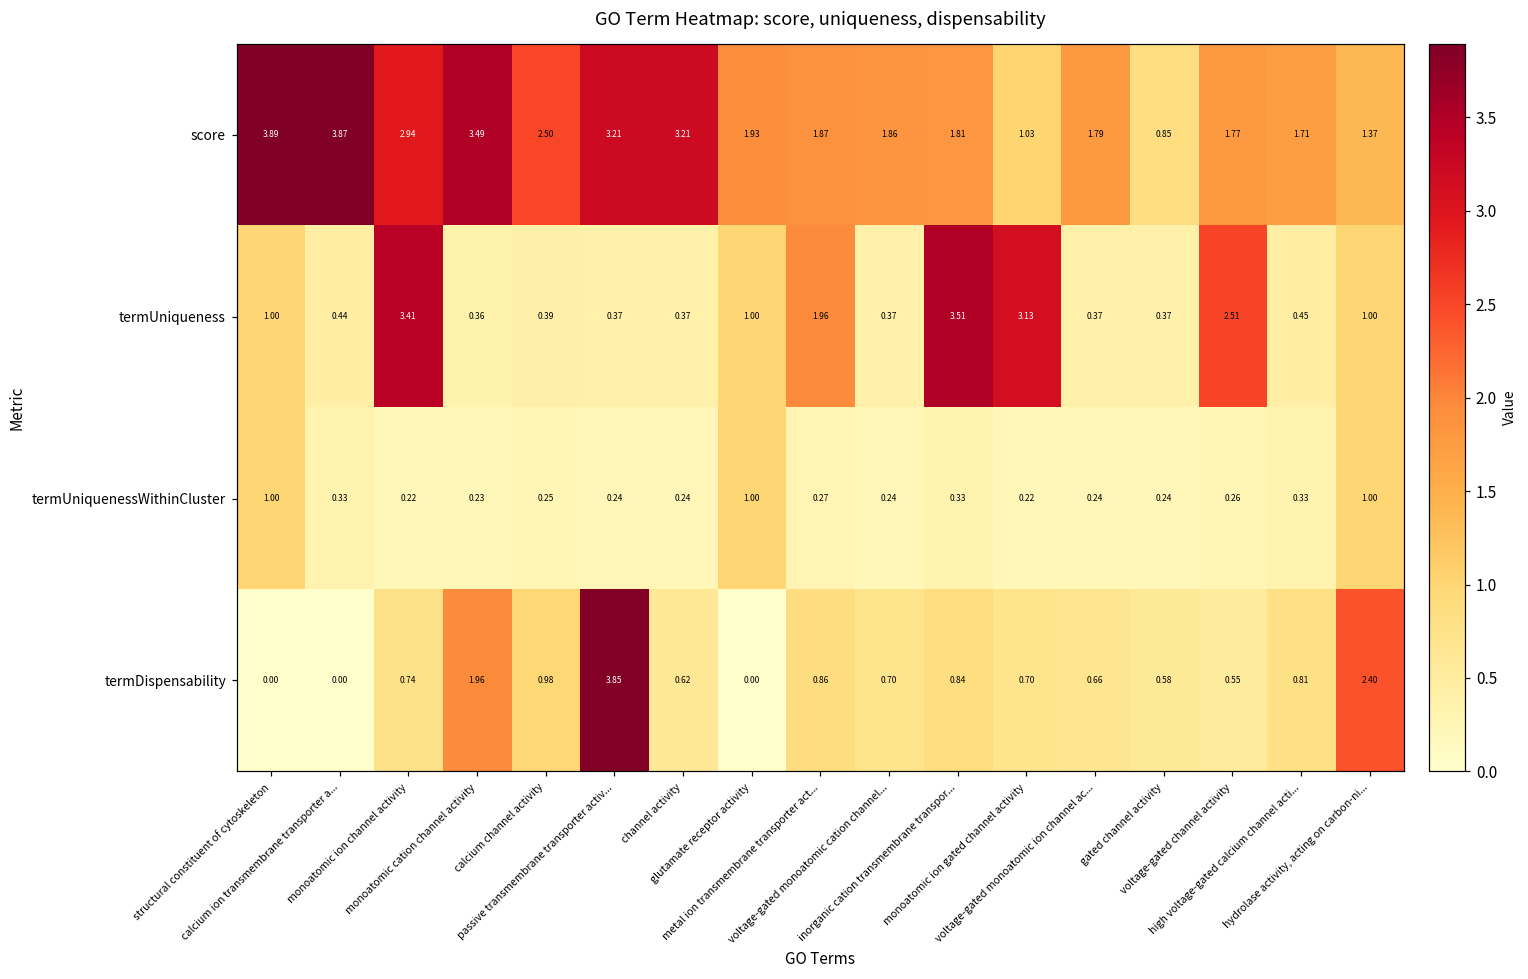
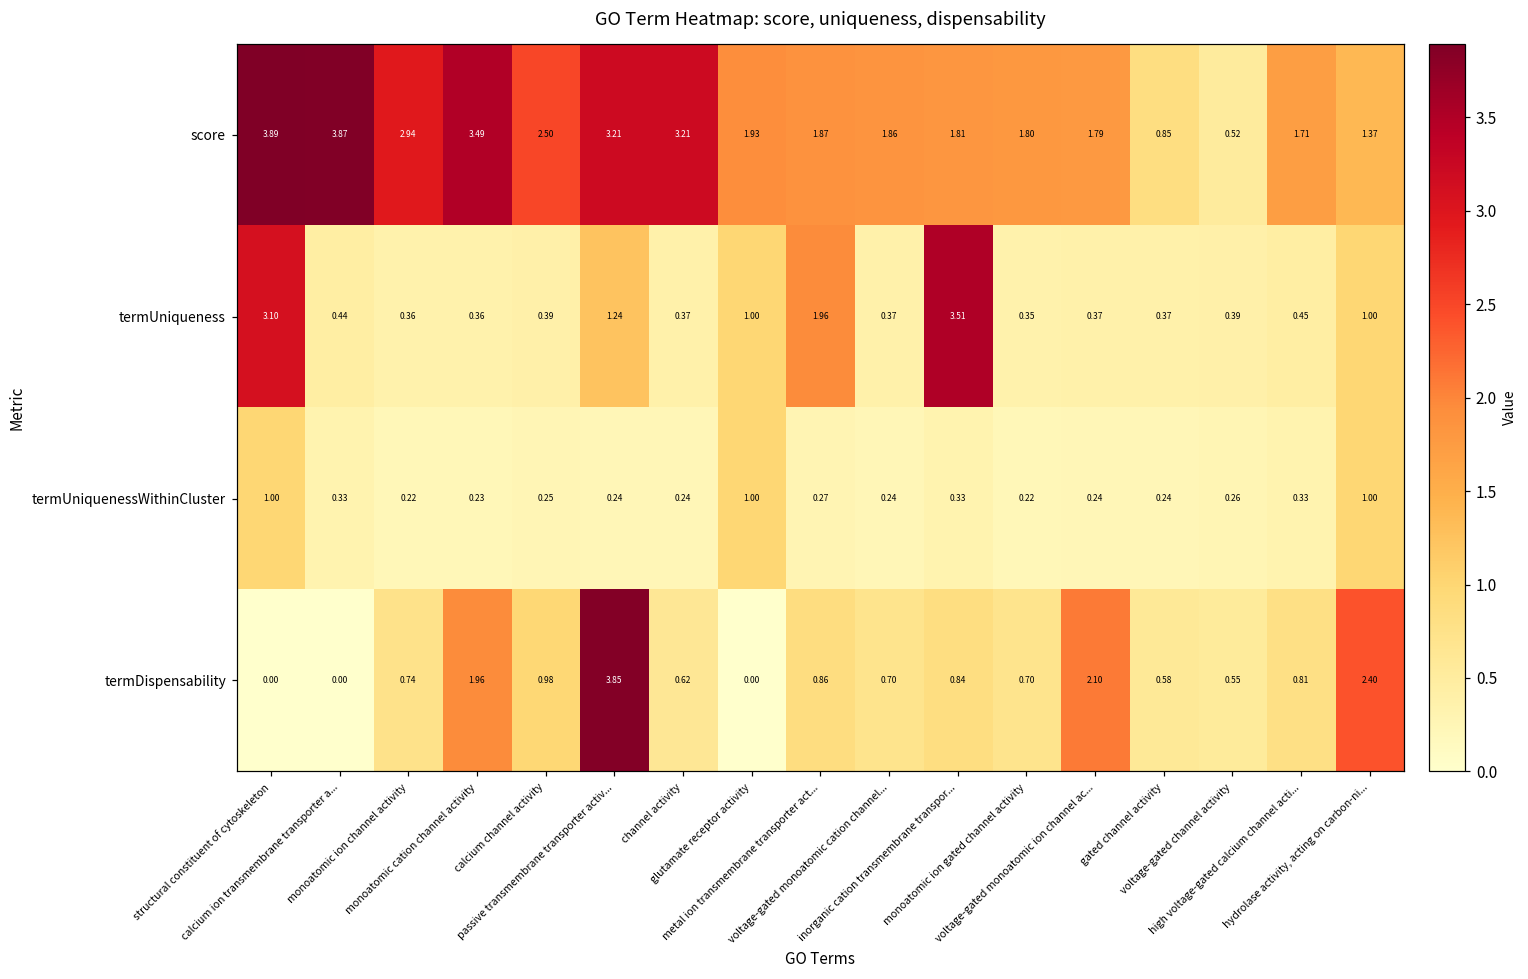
score, monoatomic ion gated channel activity: 1.03 -> 1.80
score, voltage-gated channel activity: 1.77 -> 0.52
termUniqueness, structural constituent of cytoskeleton: 1.00 -> 3.10
termUniqueness, monoatomic ion channel activity: 3.41 -> 0.36
termUniqueness, passive transmembrane transporter activ...: 0.37 -> 1.24
termUniqueness, monoatomic ion gated channel activity: 3.13 -> 0.35
termUniqueness, voltage-gated channel activity: 2.51 -> 0.39
termDispensability, voltage-gated monoatomic ion channel ac...: 0.66 -> 2.10
